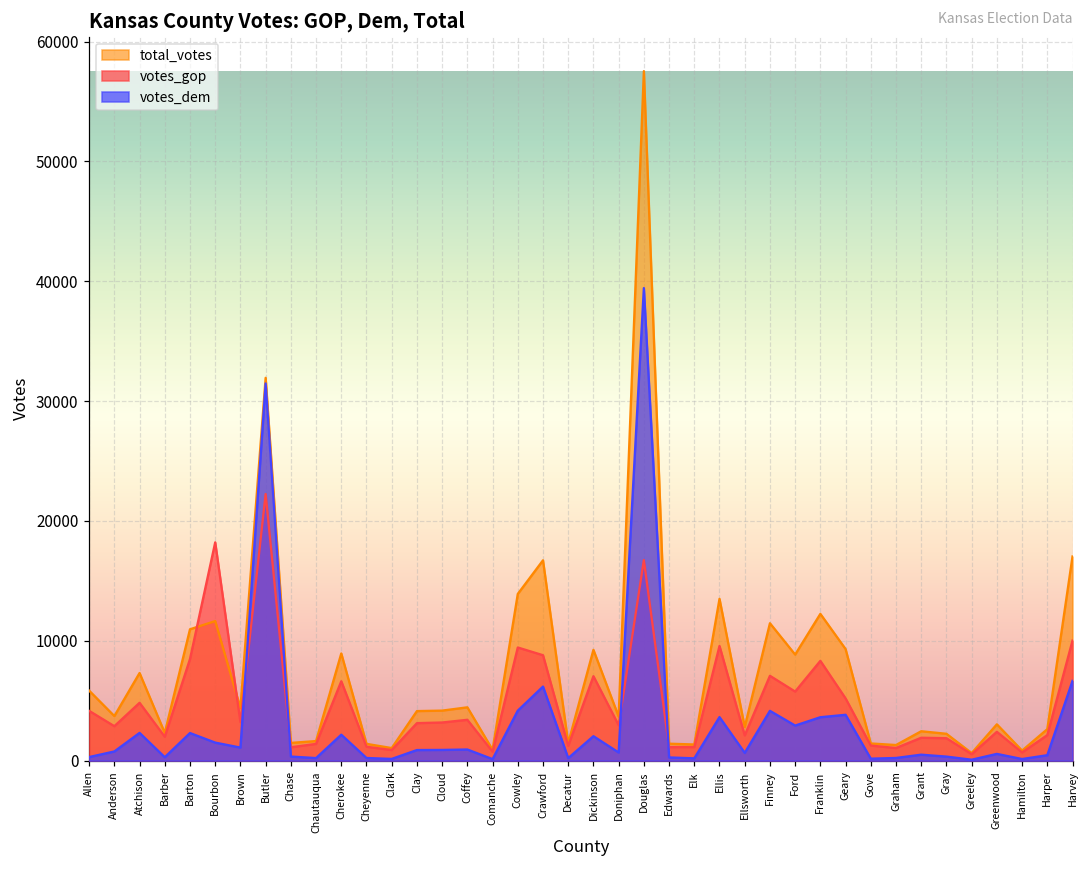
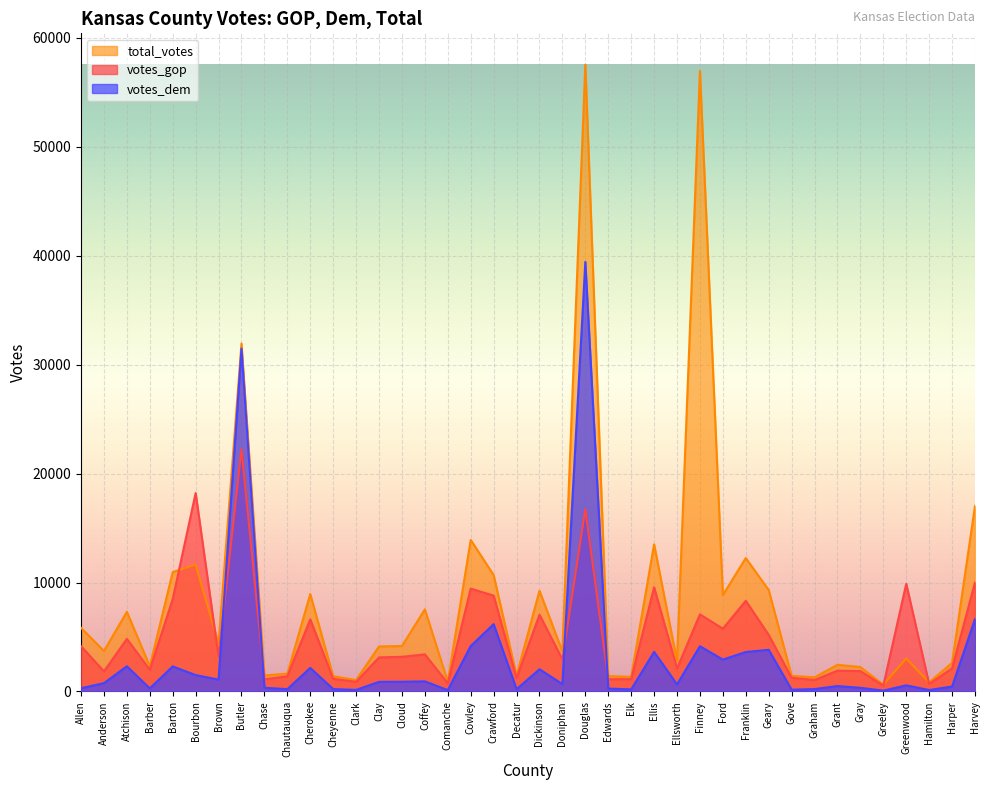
votes_gop, Anderson: 2900 -> 1800
total_votes, Coffey: 4400 -> 7500
total_votes, Crawford: 16700 -> 10700
total_votes, Finney: 11500 -> 57000
votes_gop, Greenwood: 2400 -> 9900
